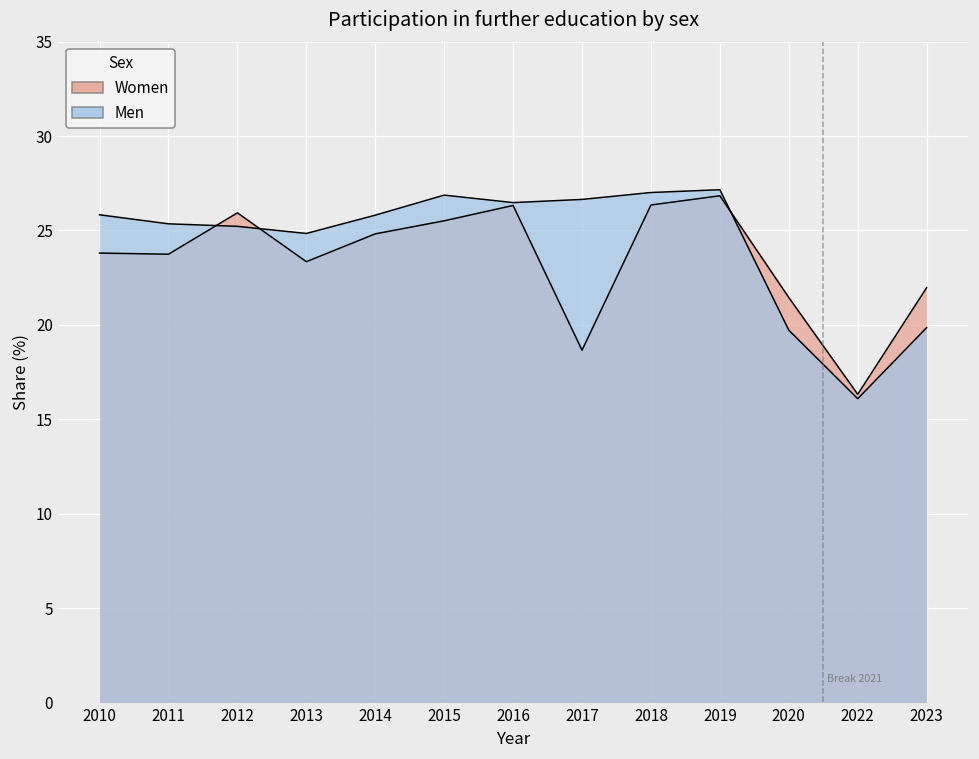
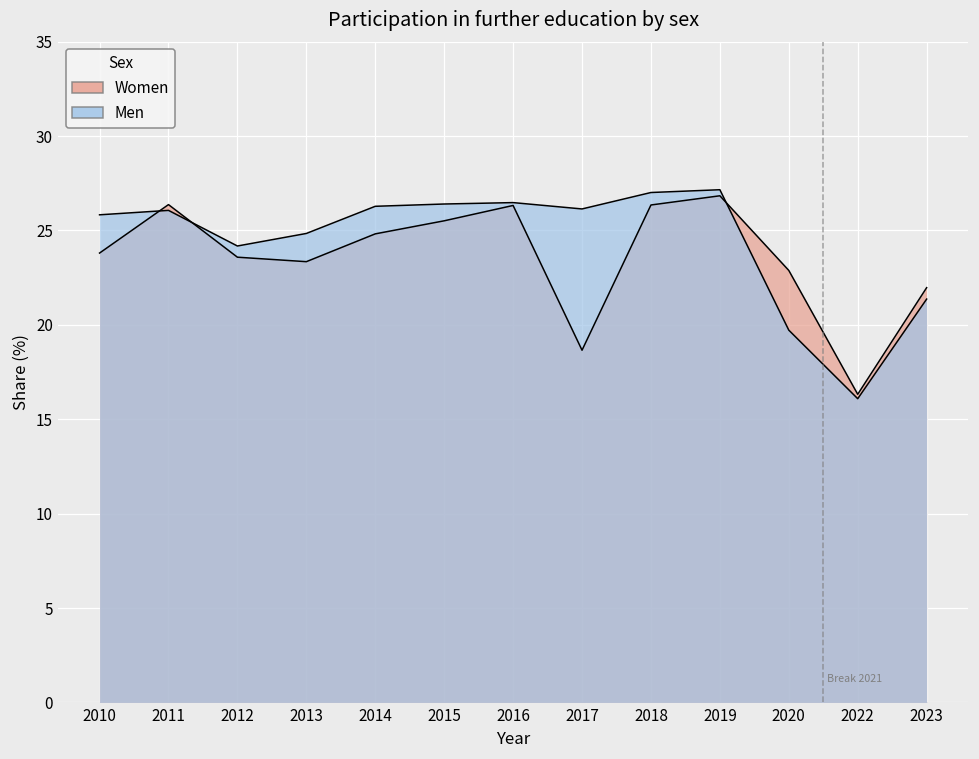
Women, 2011: 23.7 -> 26.4
Men, 2011: 25.4 -> 26.1
Women, 2012: 25.9 -> 23.6
Men, 2012: 25.2 -> 24.2
Men, 2014: 25.8 -> 26.3
Men, 2015: 26.9 -> 26.4
Men, 2017: 26.6 -> 26.1
Women, 2020: 21.4 -> 22.9
Men, 2023: 19.9 -> 21.4
